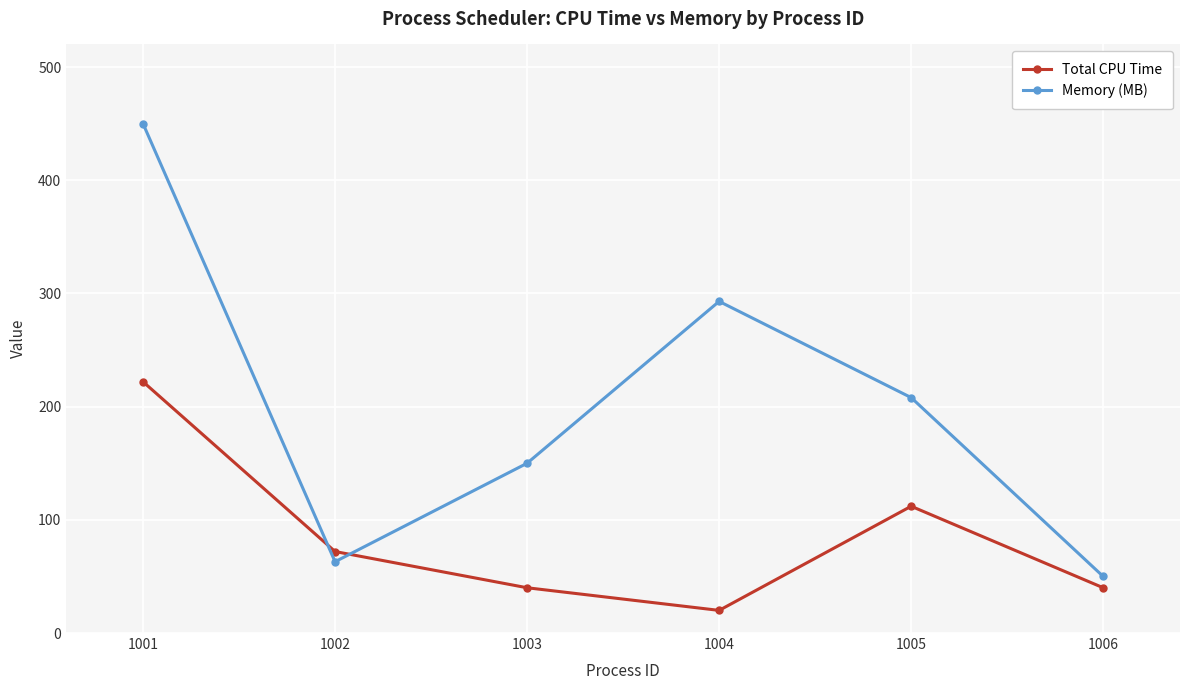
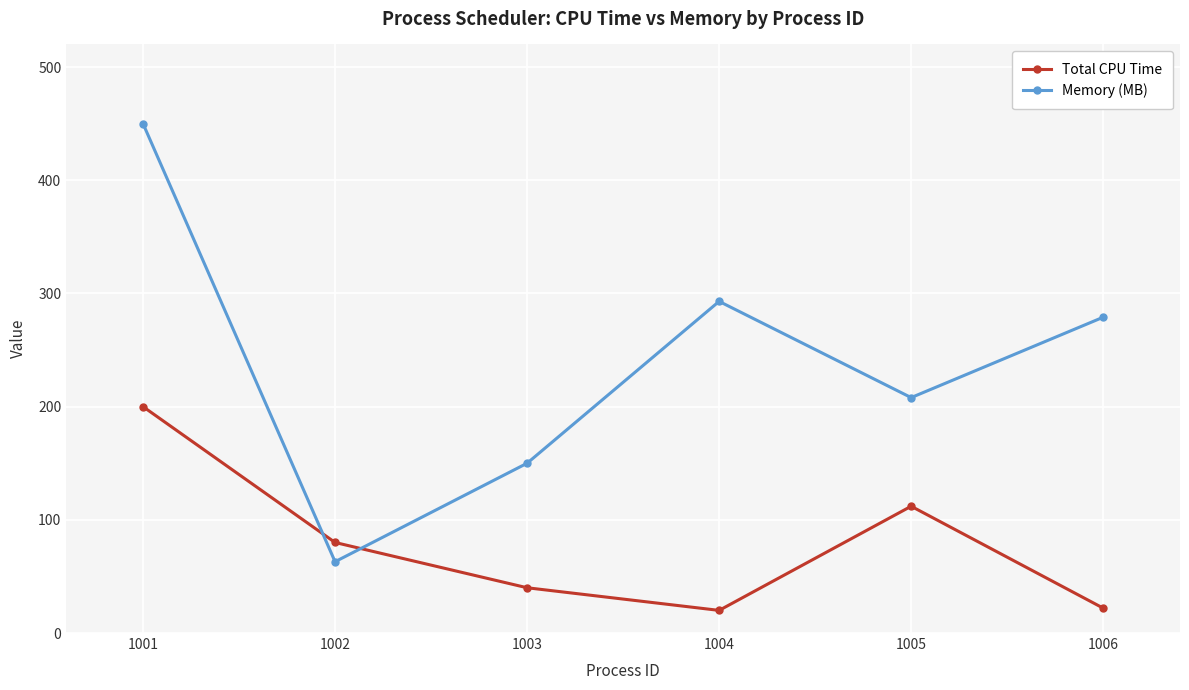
Total CPU Time, 1001: 222 -> 200
Total CPU Time, 1002: 72 -> 80
Total CPU Time, 1006: 40 -> 22
Memory (MB), 1006: 50 -> 279
